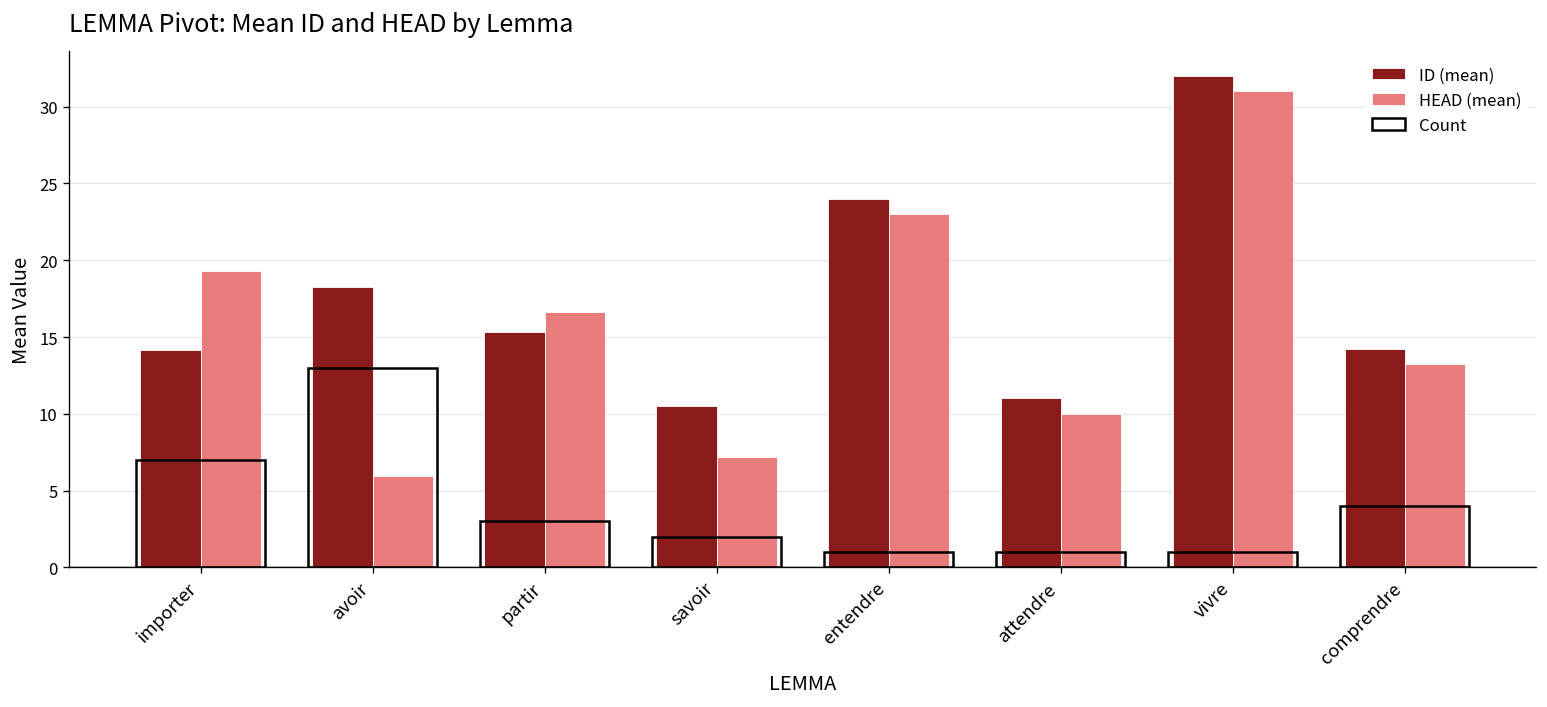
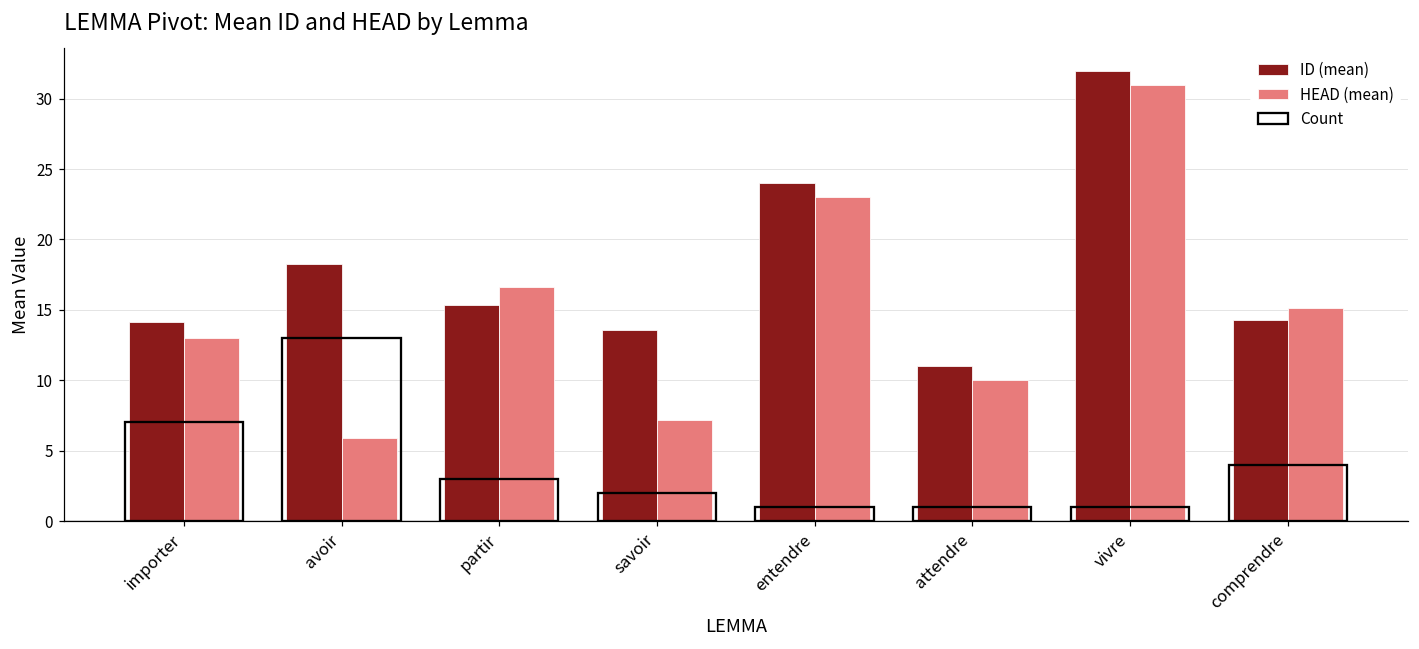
HEAD (mean), importer: 19.3 -> 13.0
ID (mean), savoir: 10.5 -> 13.6
HEAD (mean), comprendre: 13.3 -> 15.2
